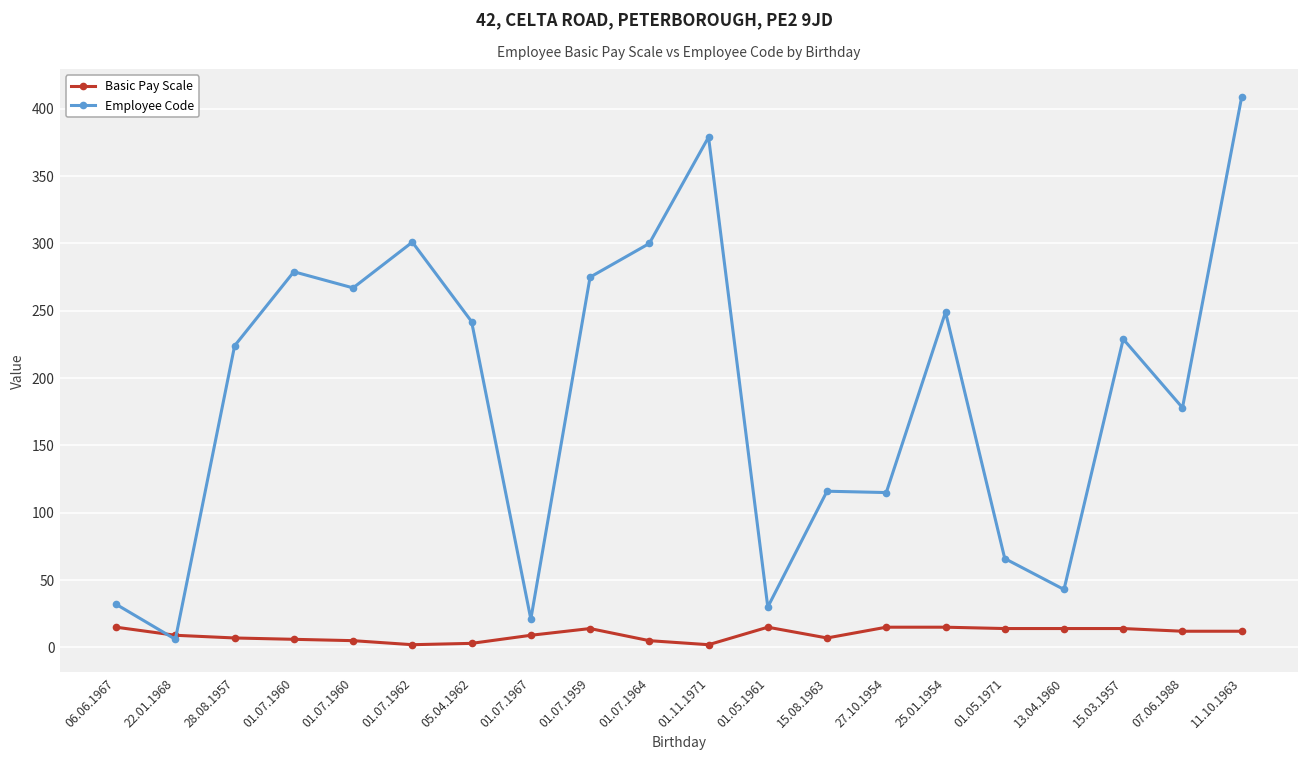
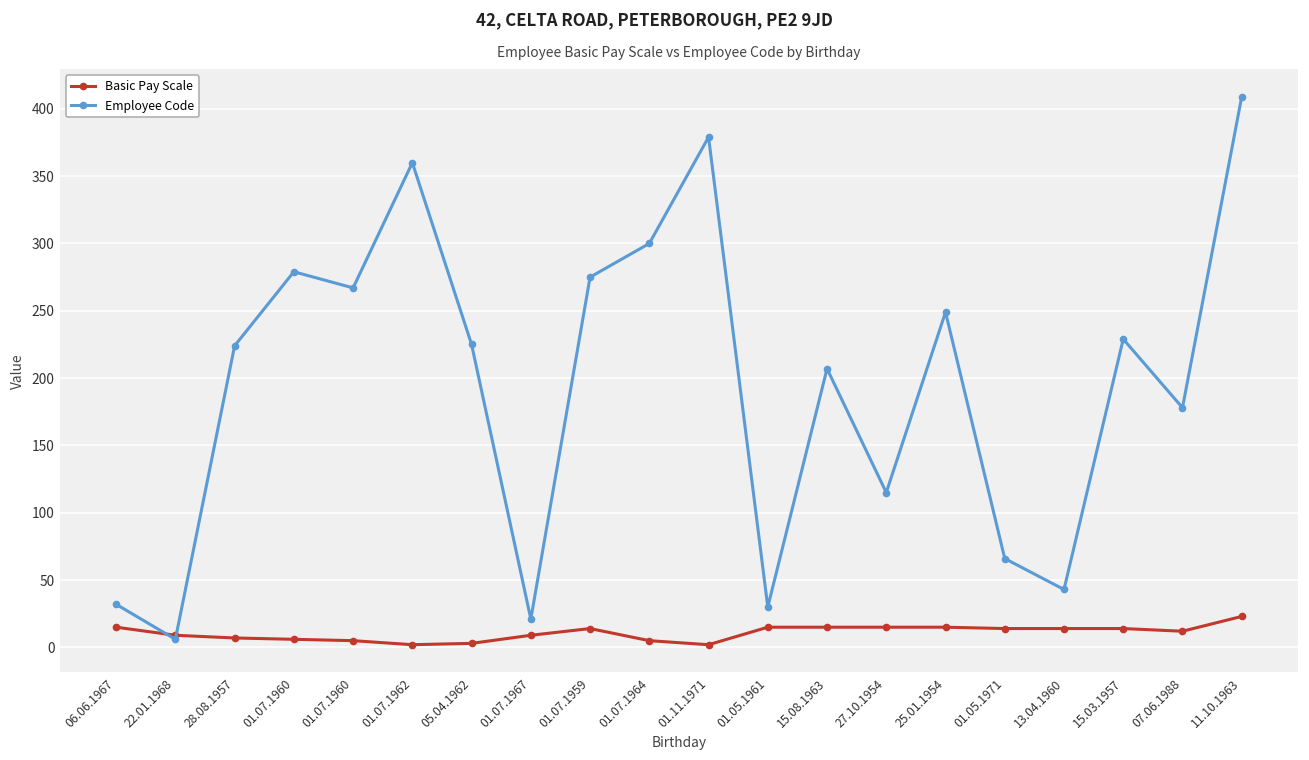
Employee Code, 01.07.1962: 301 -> 360
Employee Code, 05.04.1962: 242 -> 225
Basic Pay Scale, 15.08.1963: 7 -> 15
Employee Code, 15.08.1963: 116 -> 207
Basic Pay Scale, 11.10.1963: 12 -> 23
